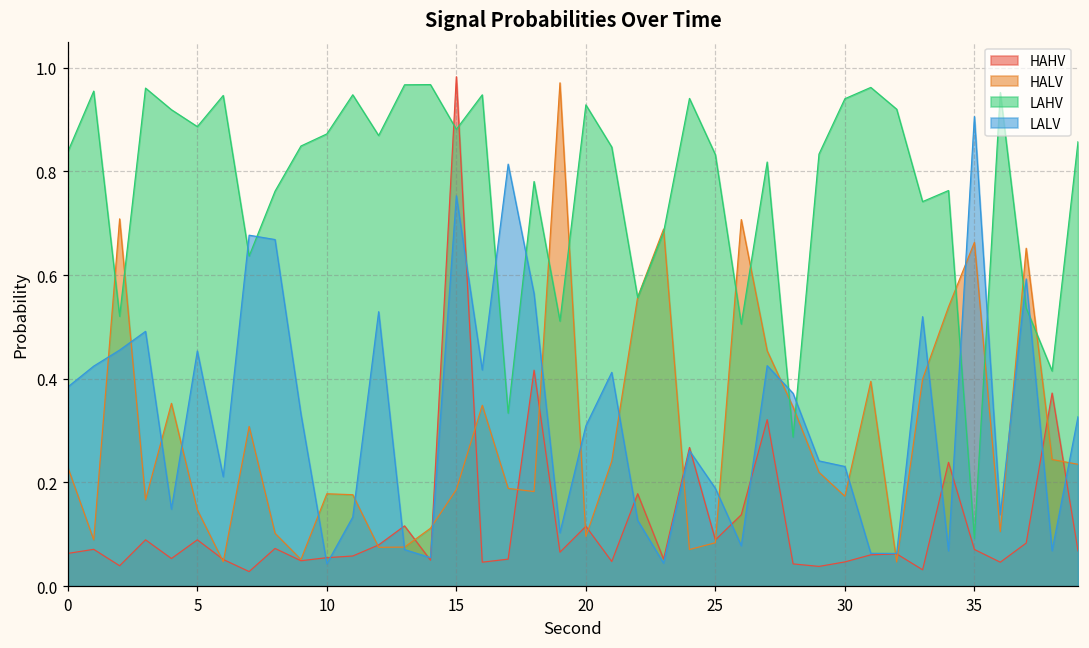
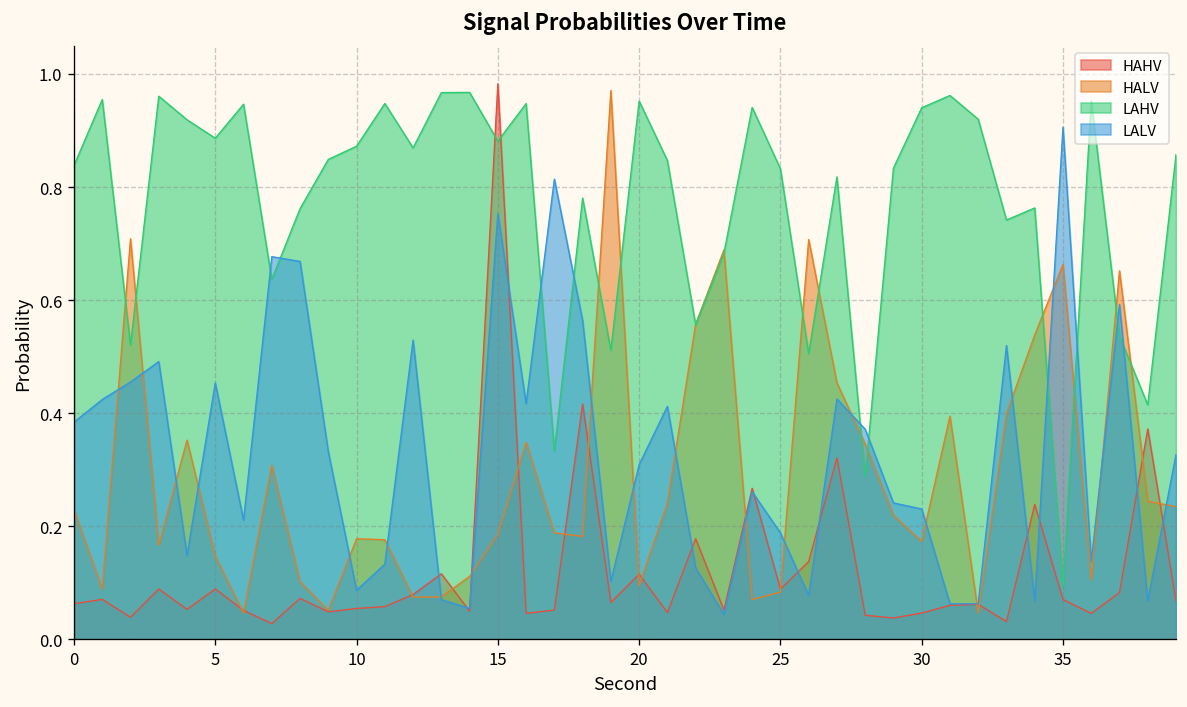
LALV, 10: 0.04 -> 0.09
LAHV, 20: 0.93 -> 0.95
